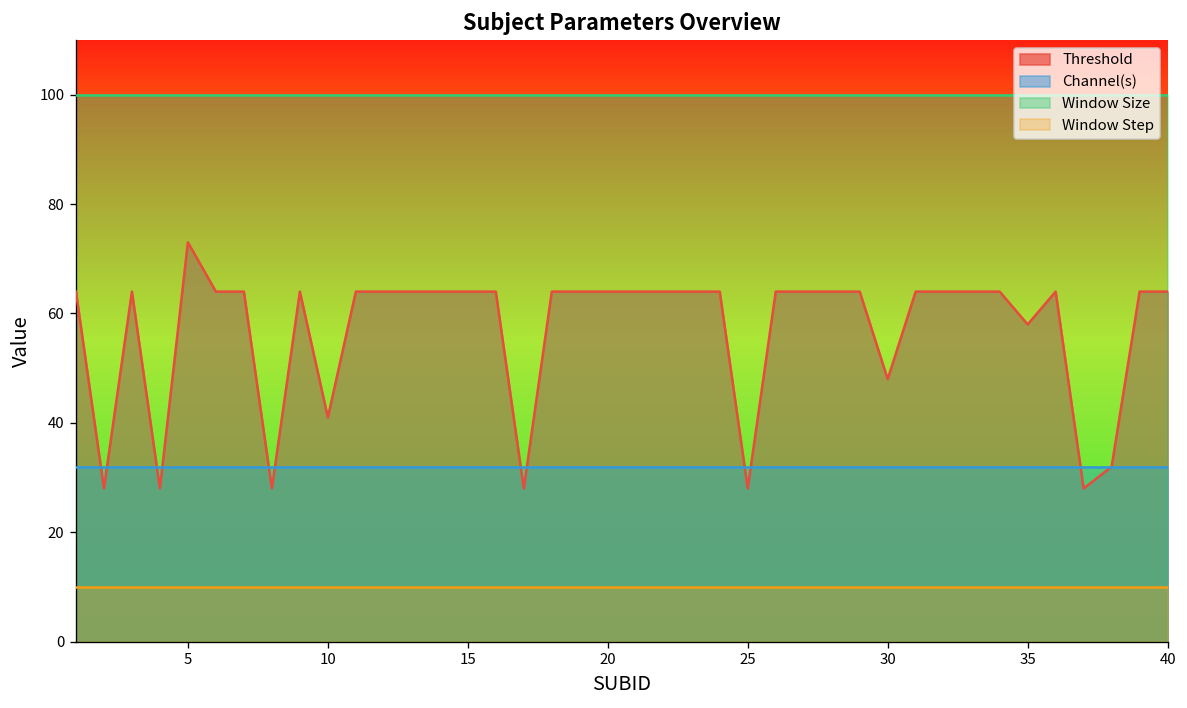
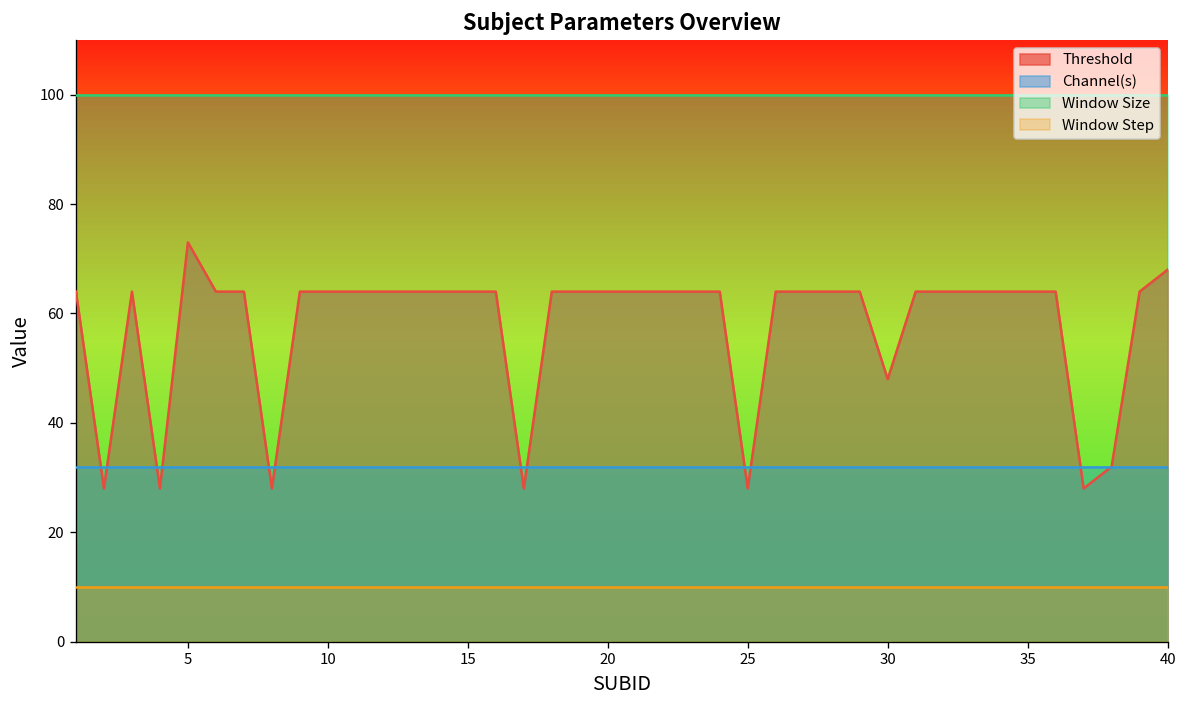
Threshold, 10: 41 -> 64
Threshold, 35: 58 -> 64
Threshold, 40: 64 -> 68
